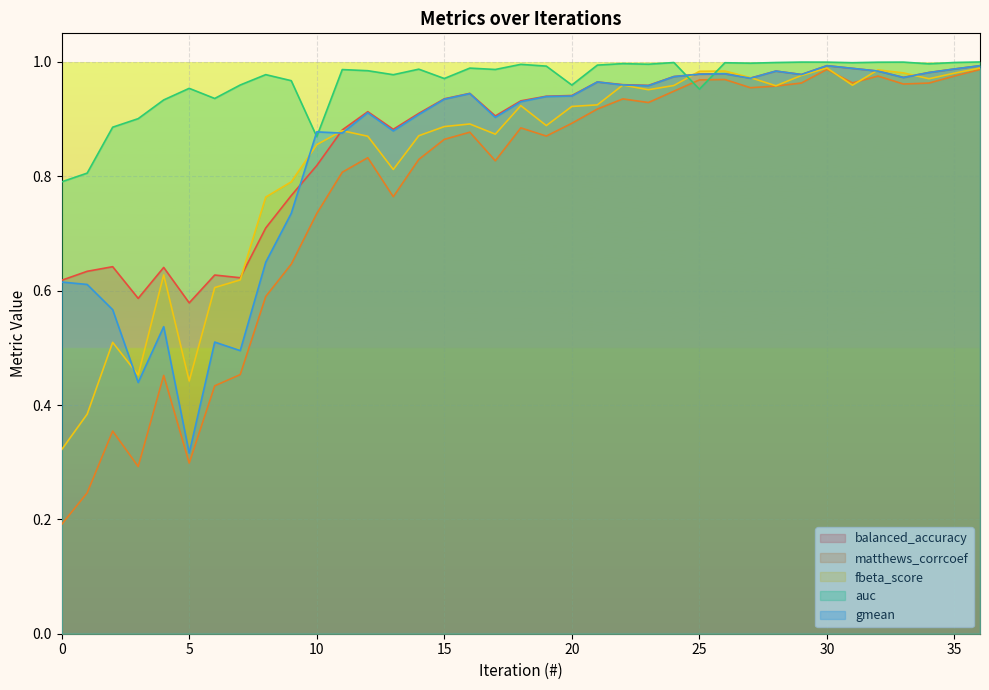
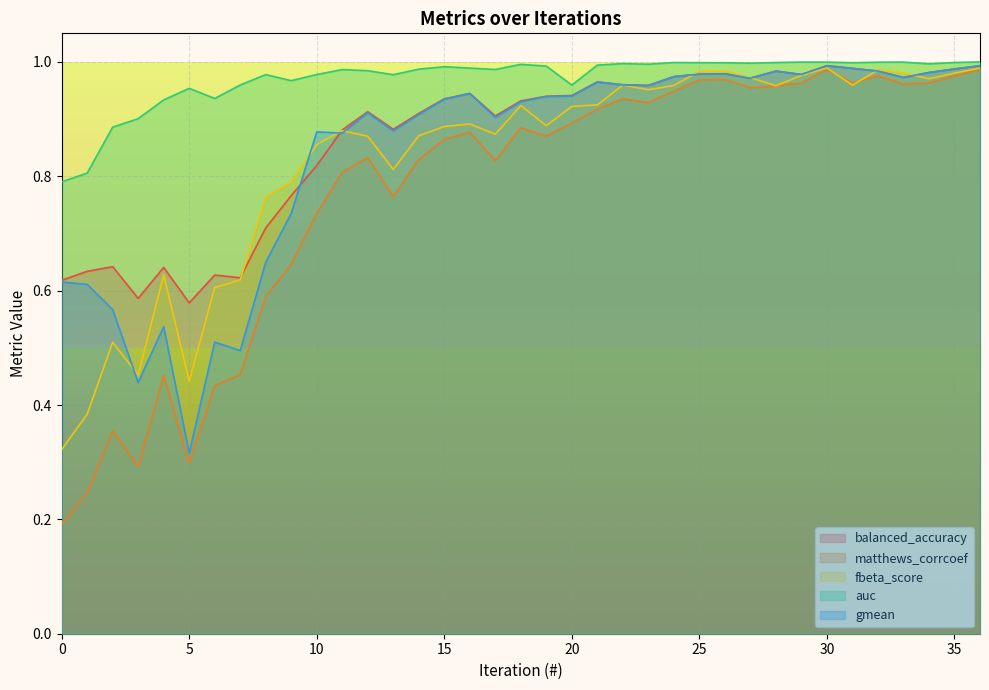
auc, 10: 0.87 -> 0.98
auc, 15: 0.97 -> 0.99
auc, 25: 0.95 -> 1.00
